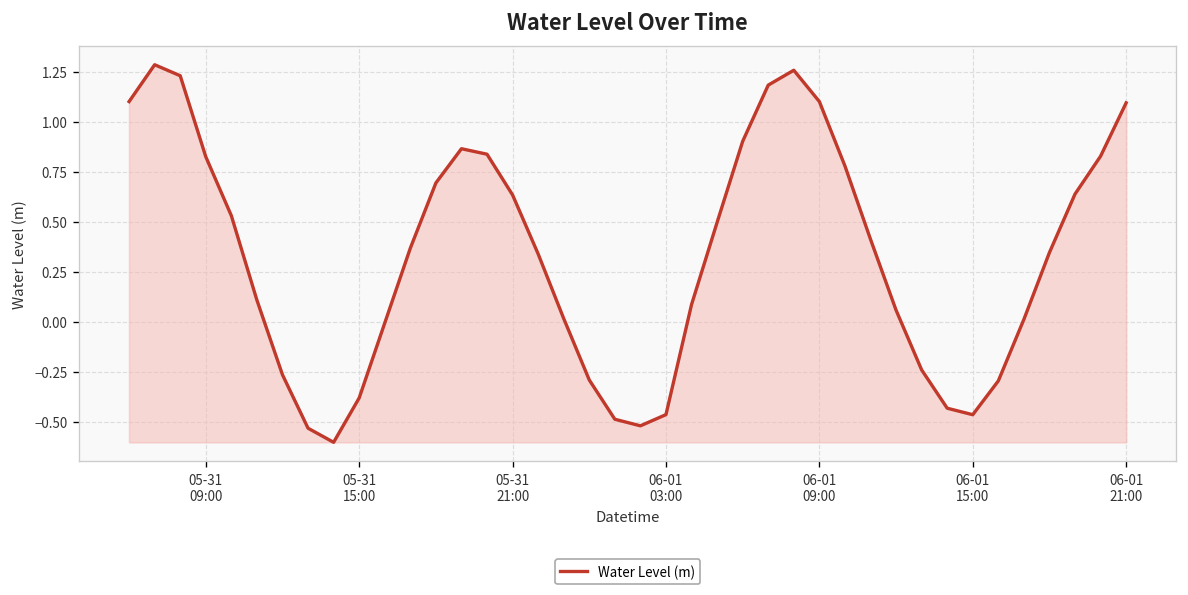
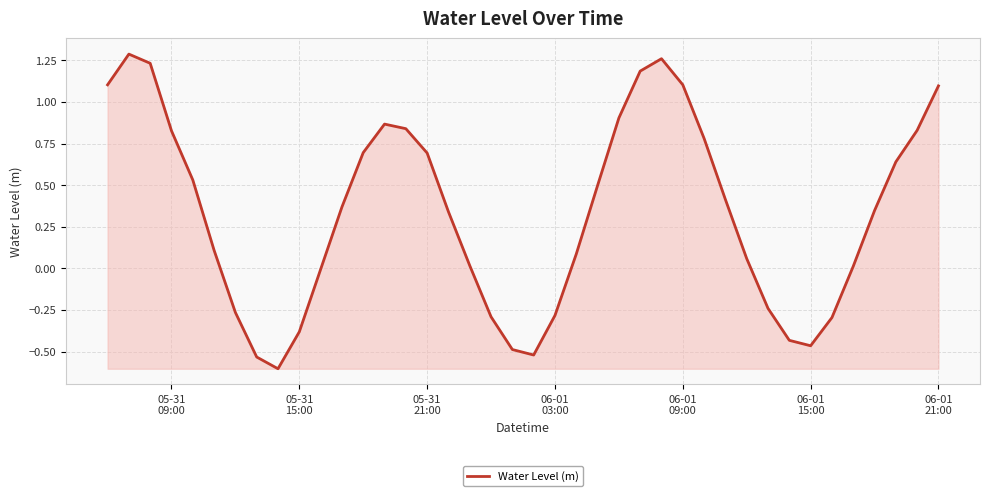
05-31 21:00: 0.64 -> 0.69
06-01 03:00: -0.46 -> -0.28
